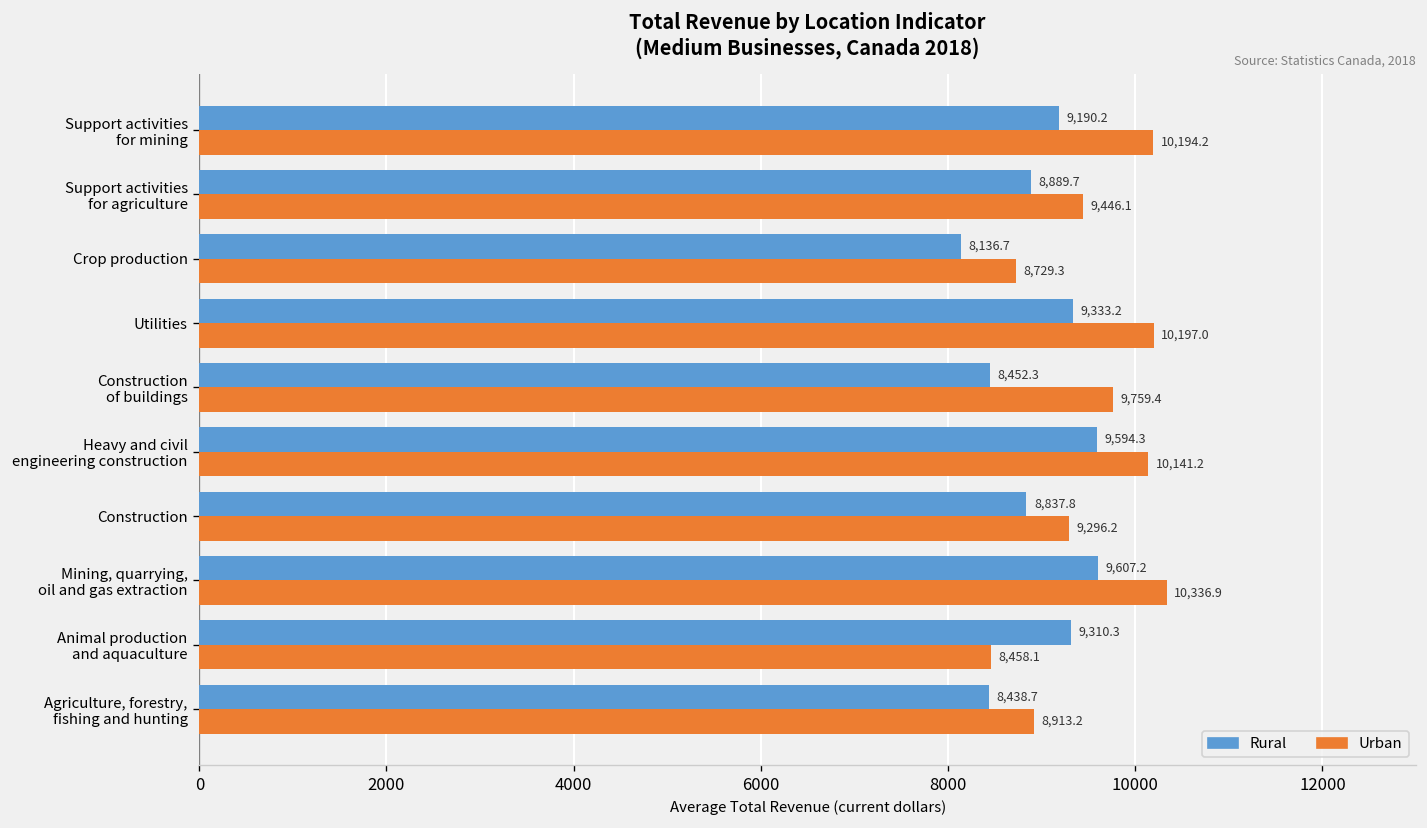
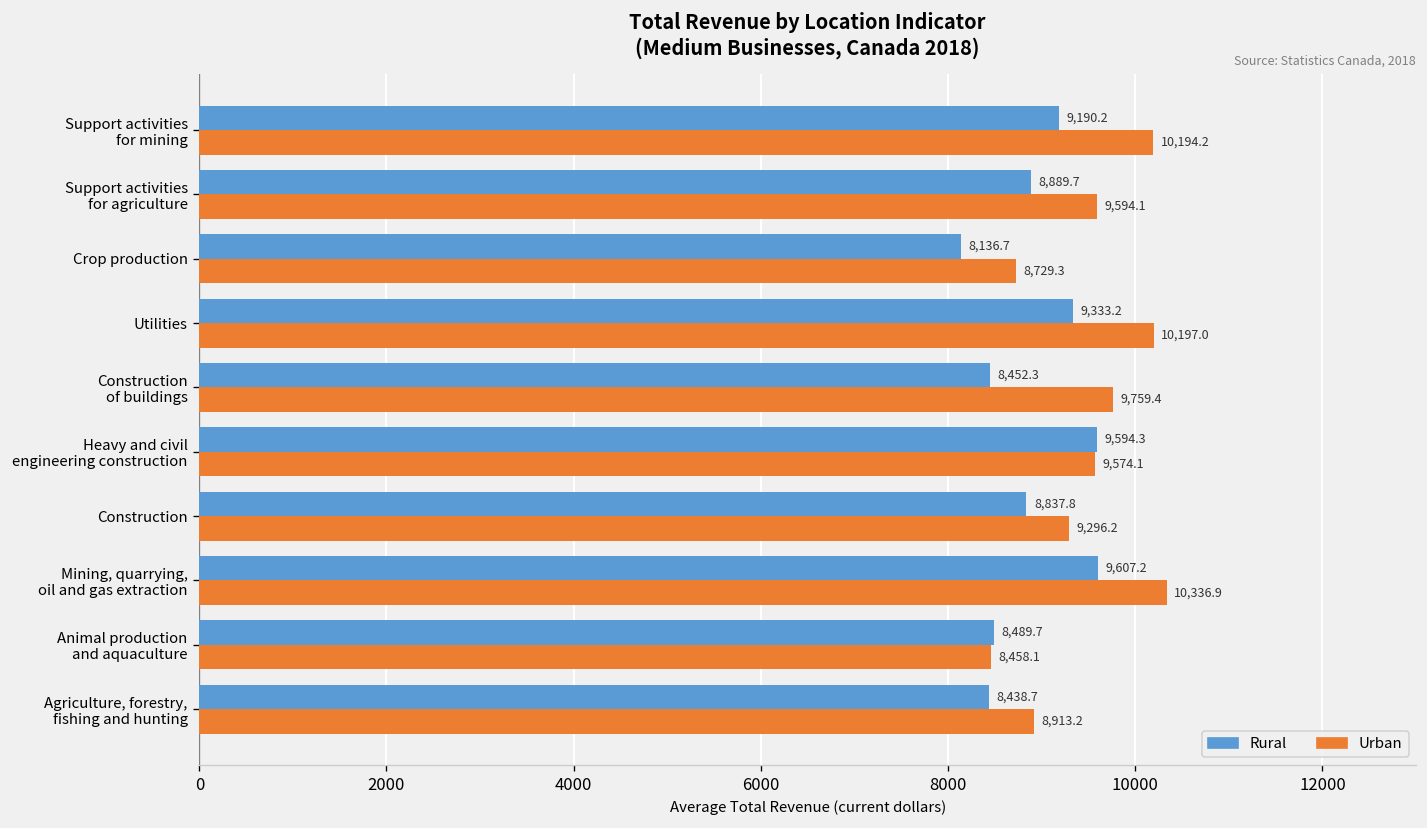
Urban, Support activities for agriculture: 9,446.1 -> 9,594.1
Urban, Heavy and civil engineering construction: 10,141.2 -> 9,574.1
Rural, Animal production and aquaculture: 9,310.3 -> 8,489.7
